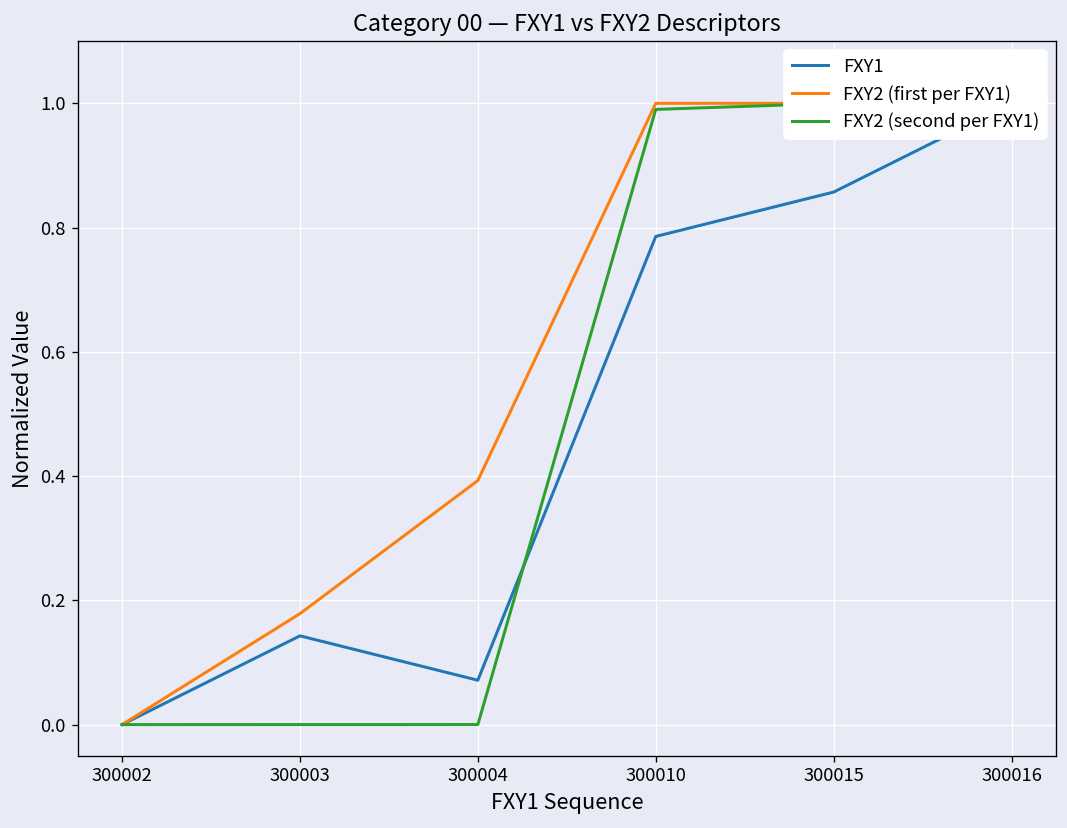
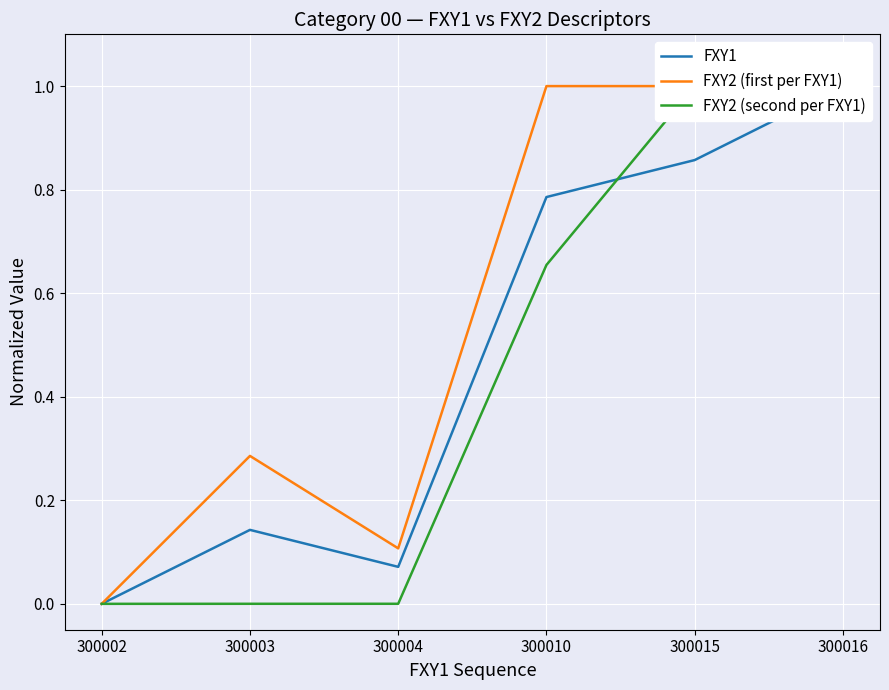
FXY2 (first per FXY1), 300003: 0.18 -> 0.29
FXY2 (first per FXY1), 300004: 0.39 -> 0.11
FXY2 (second per FXY1), 300010: 0.99 -> 0.65
